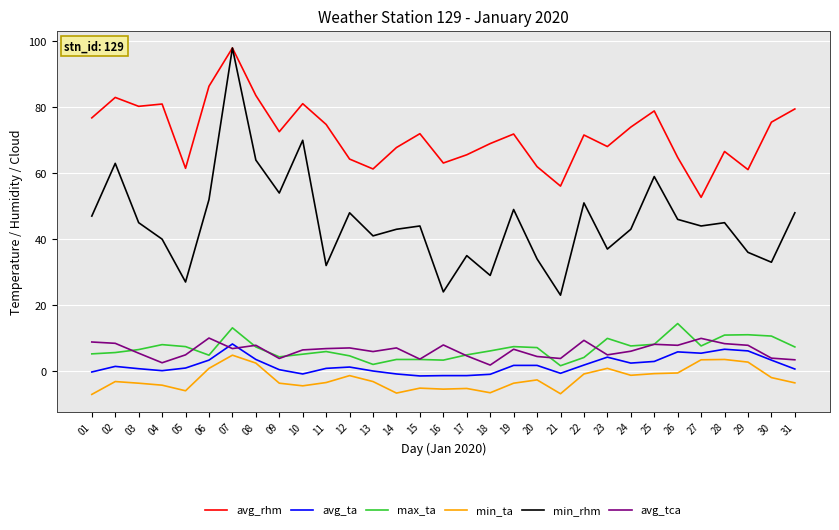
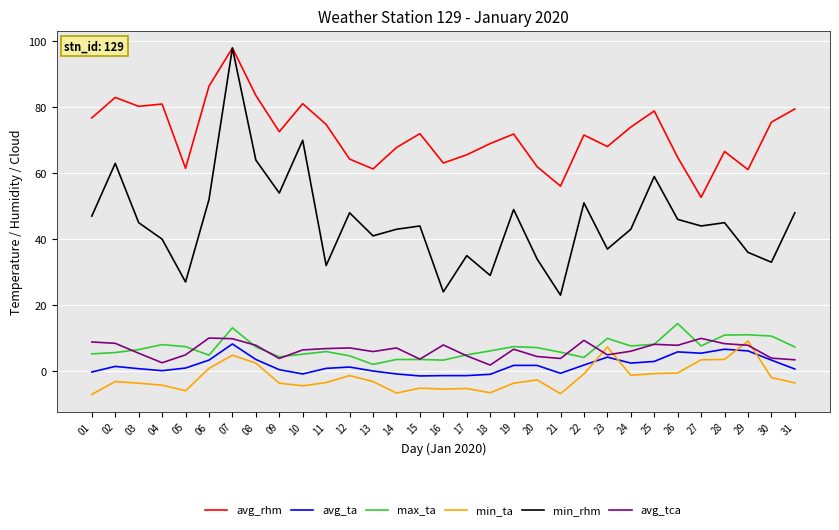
avg_tca, 07: 7 -> 10
max_ta, 21: 2 -> 6
min_ta, 23: 1 -> 7
min_ta, 29: 3 -> 9
